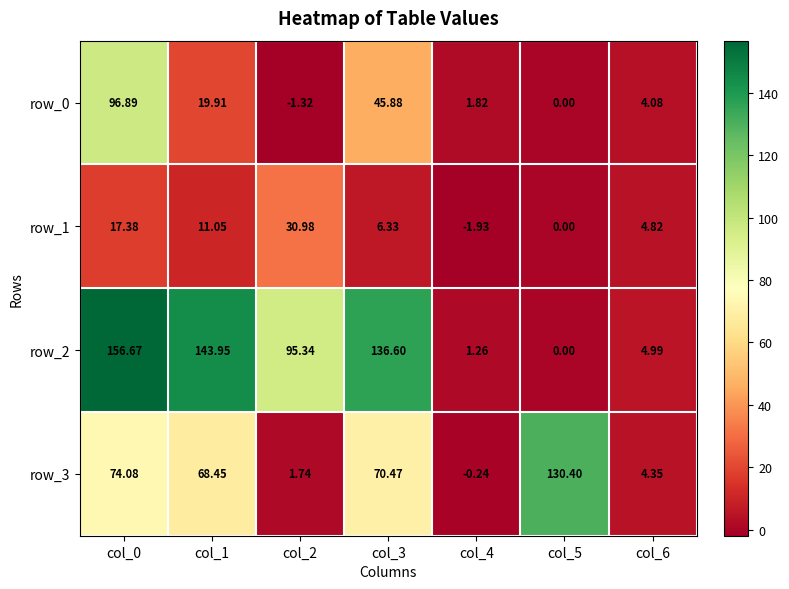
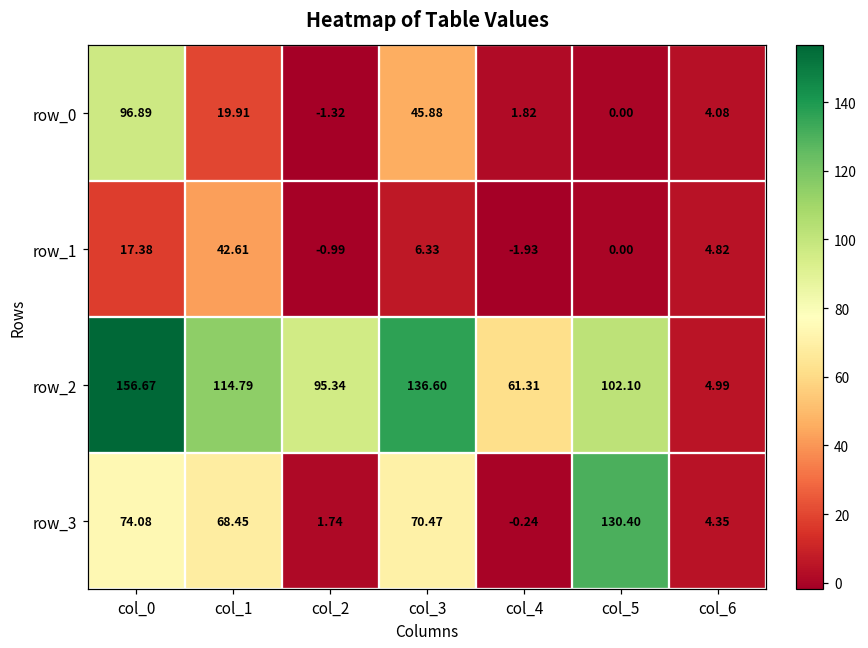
row_1, col_1: 11.05 -> 42.61
row_1, col_2: 30.98 -> -0.99
row_2, col_1: 143.95 -> 114.79
row_2, col_4: 1.26 -> 61.31
row_2, col_5: 0.00 -> 102.10
